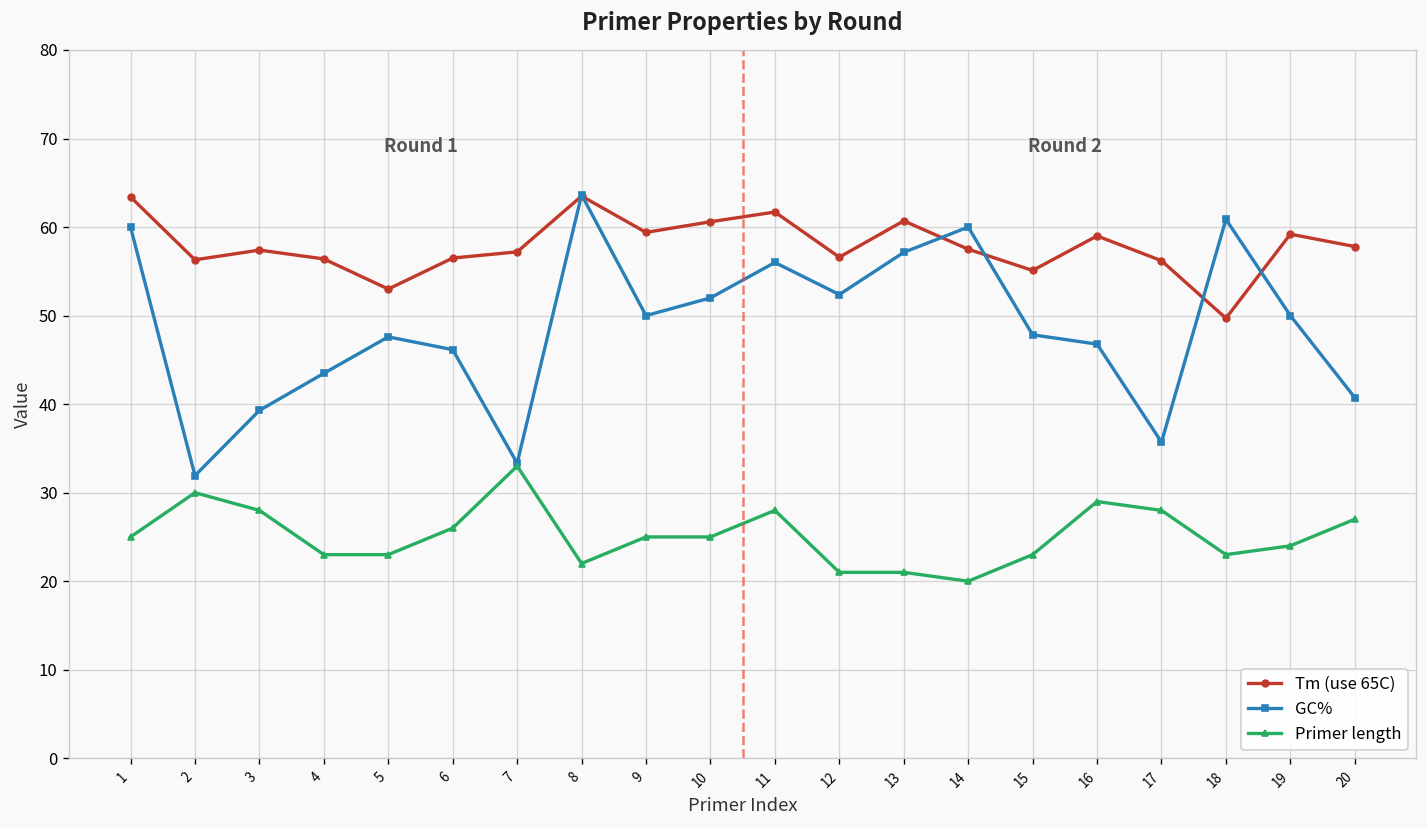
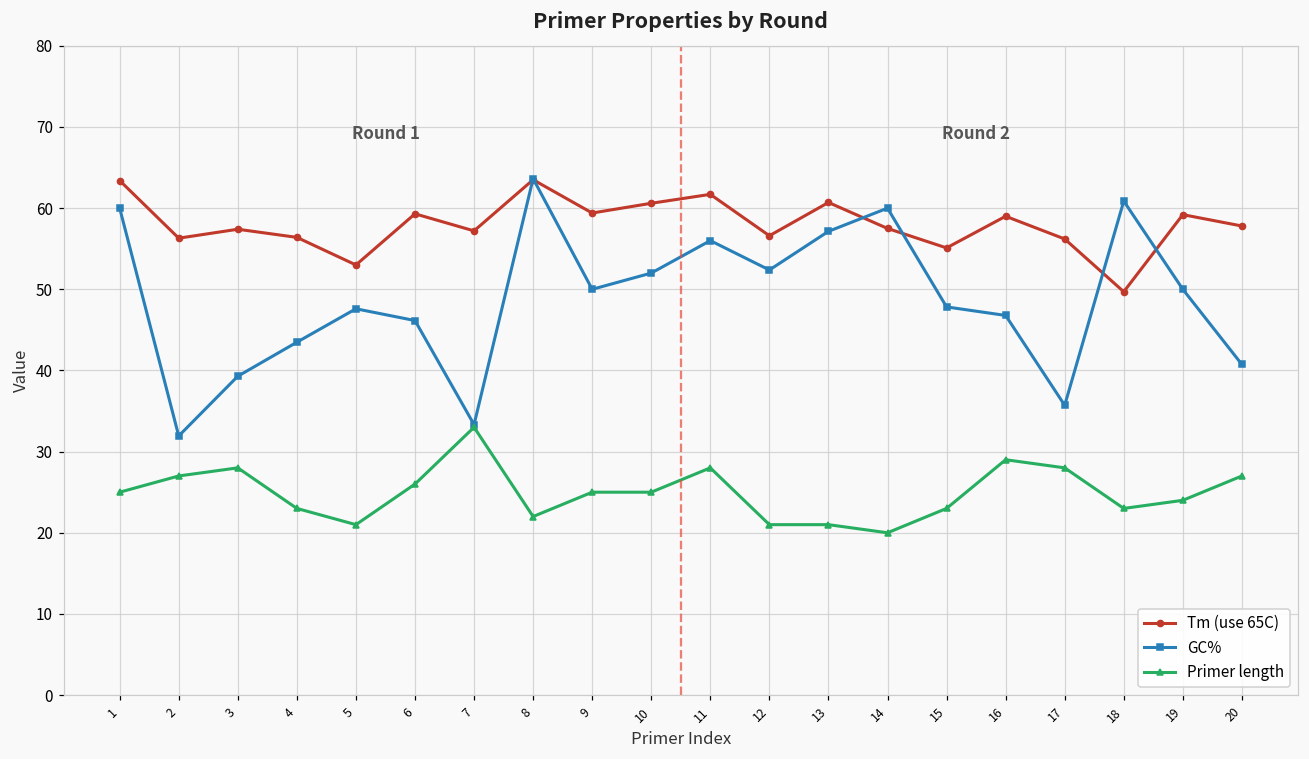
Primer length, 2: 30 -> 27
Primer length, 5: 23 -> 21
Tm (use 65C), 6: 57 -> 59
